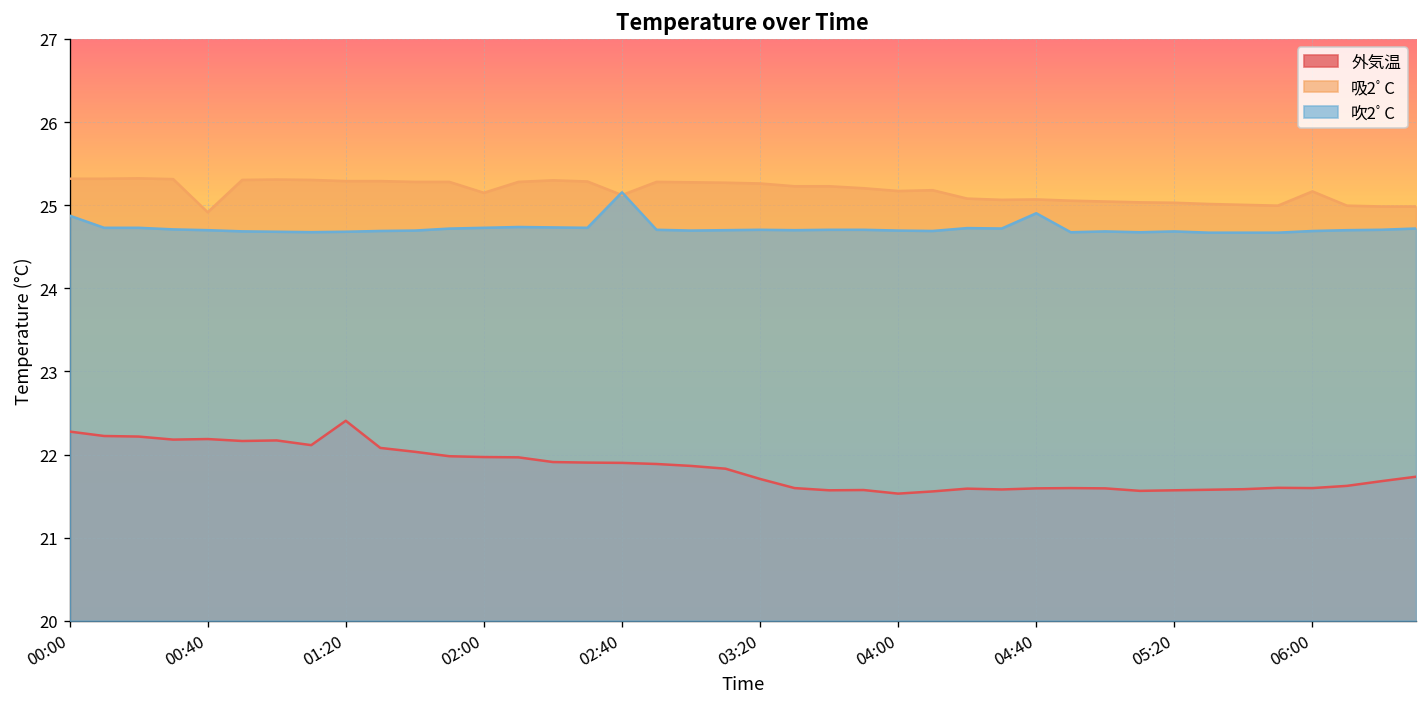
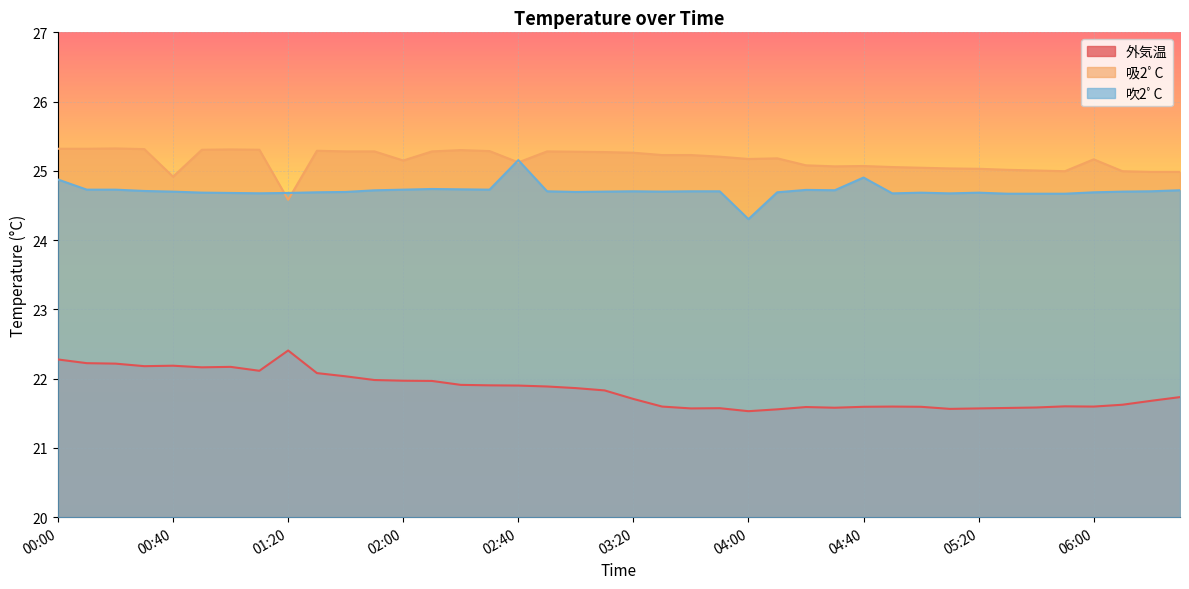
吸2ﾟC, 01:20: 25.3 -> 24.6
吹2ﾟC, 04:00: 24.7 -> 24.3
